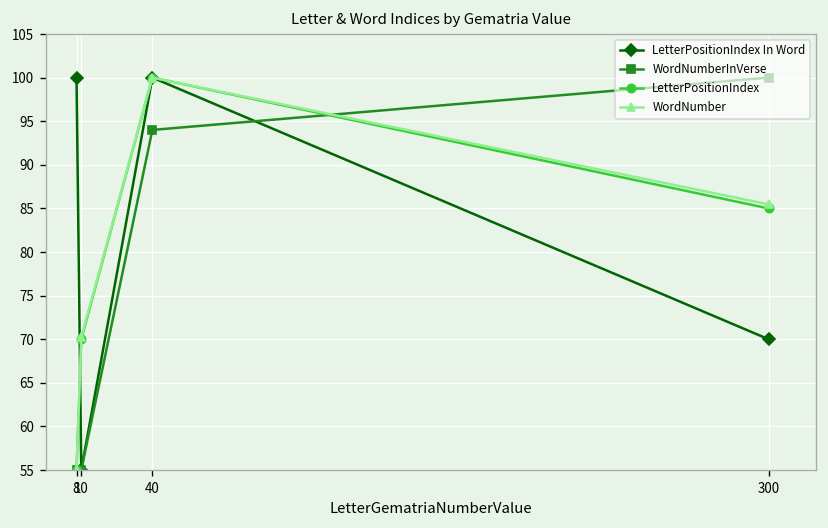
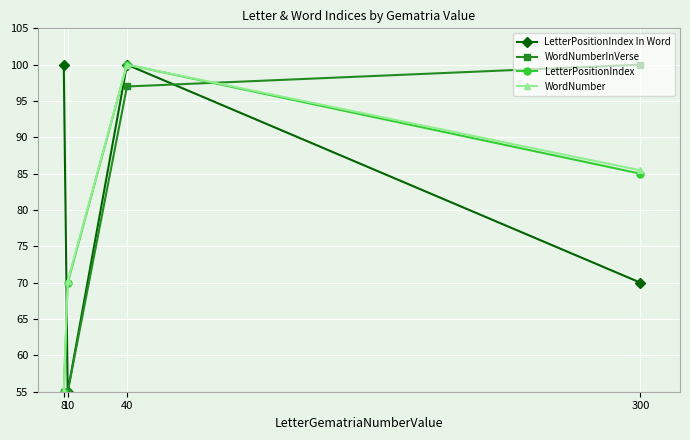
WordNumberInVerse, 40: 94 -> 97
